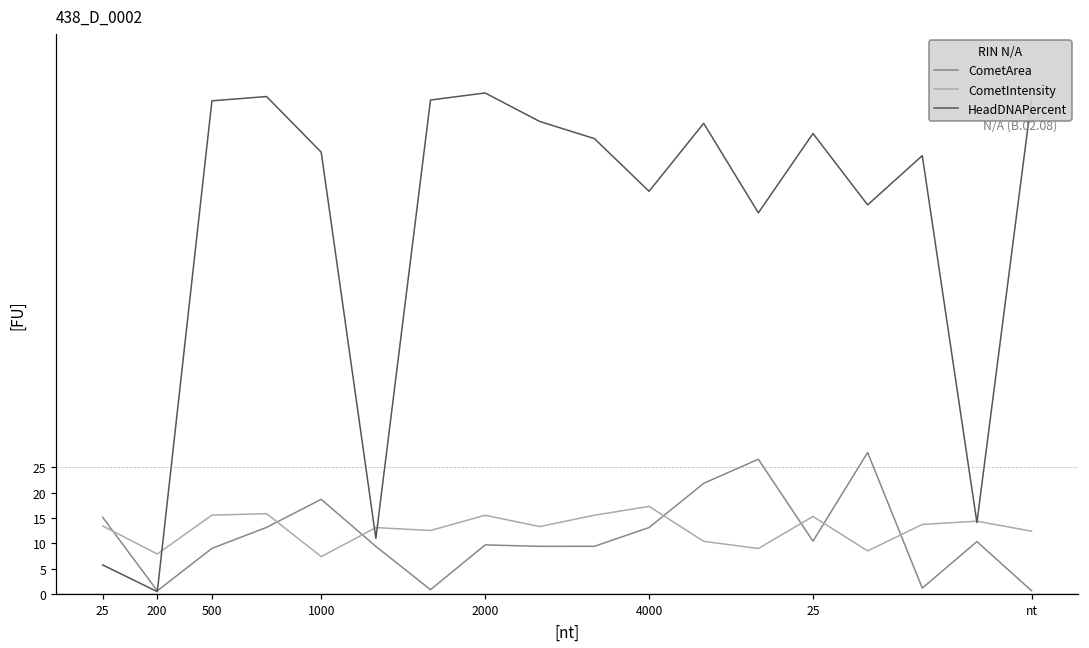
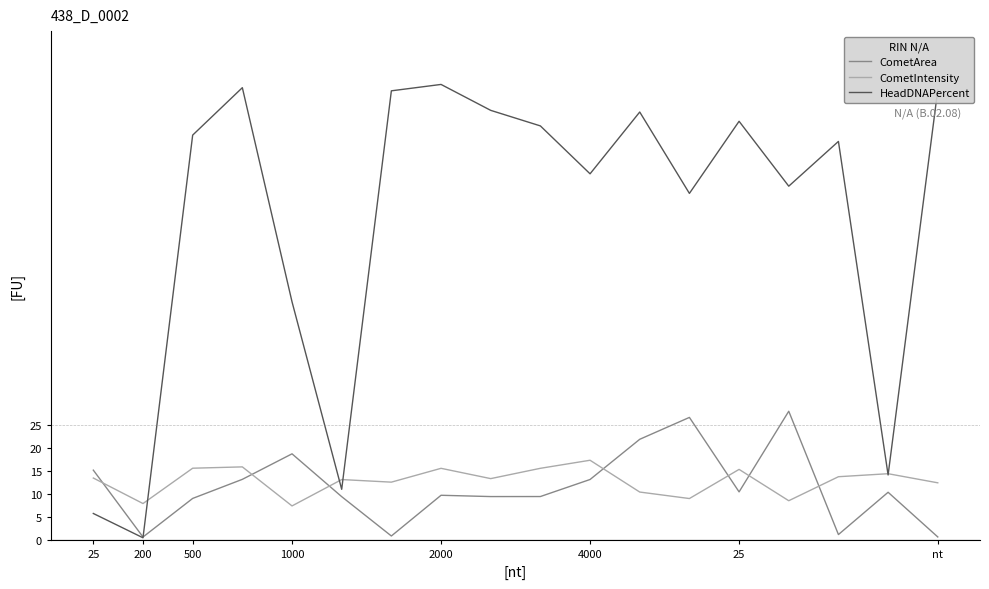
HeadDNAPercent, 500: 97 -> 88
HeadDNAPercent, 1000: 87 -> 52
